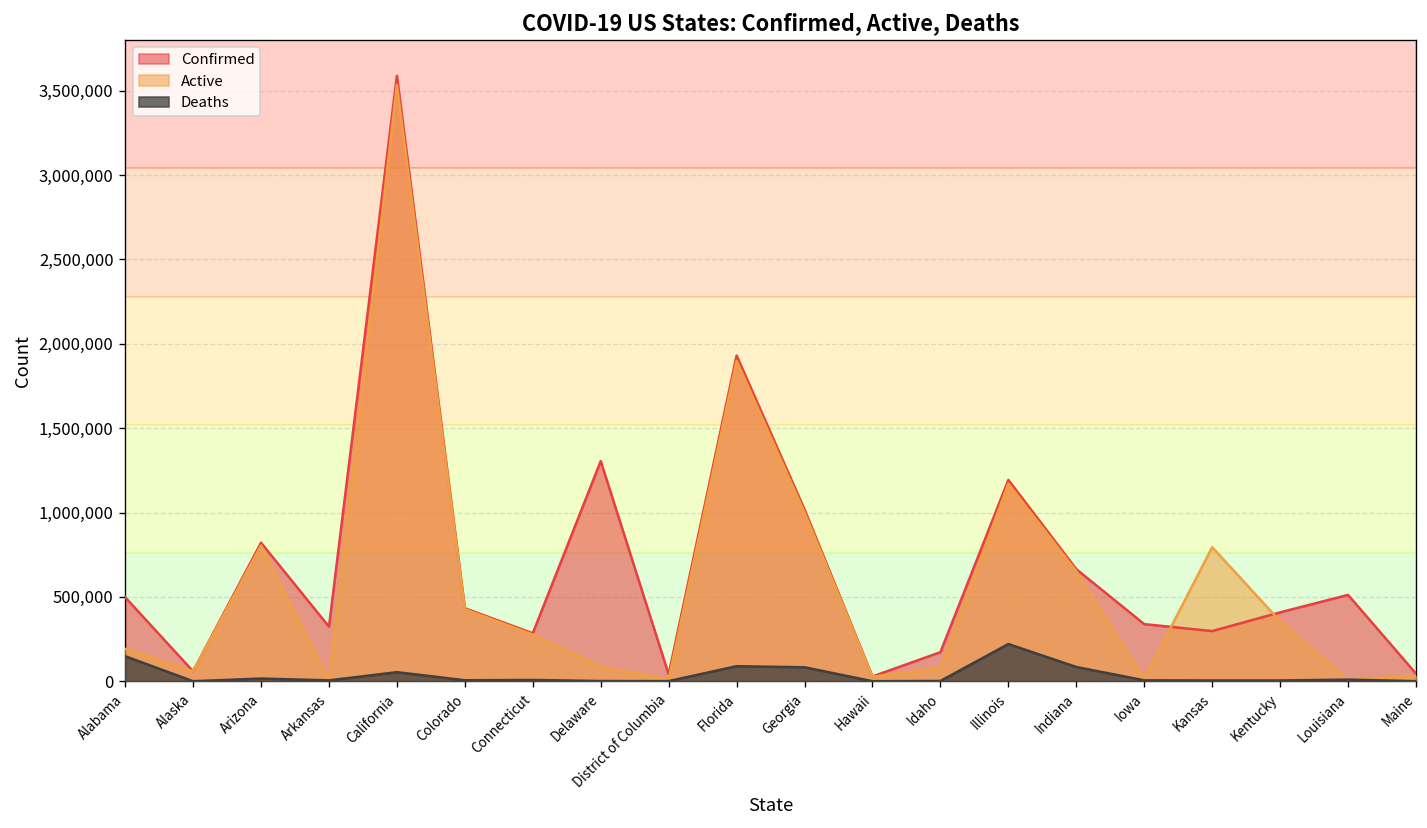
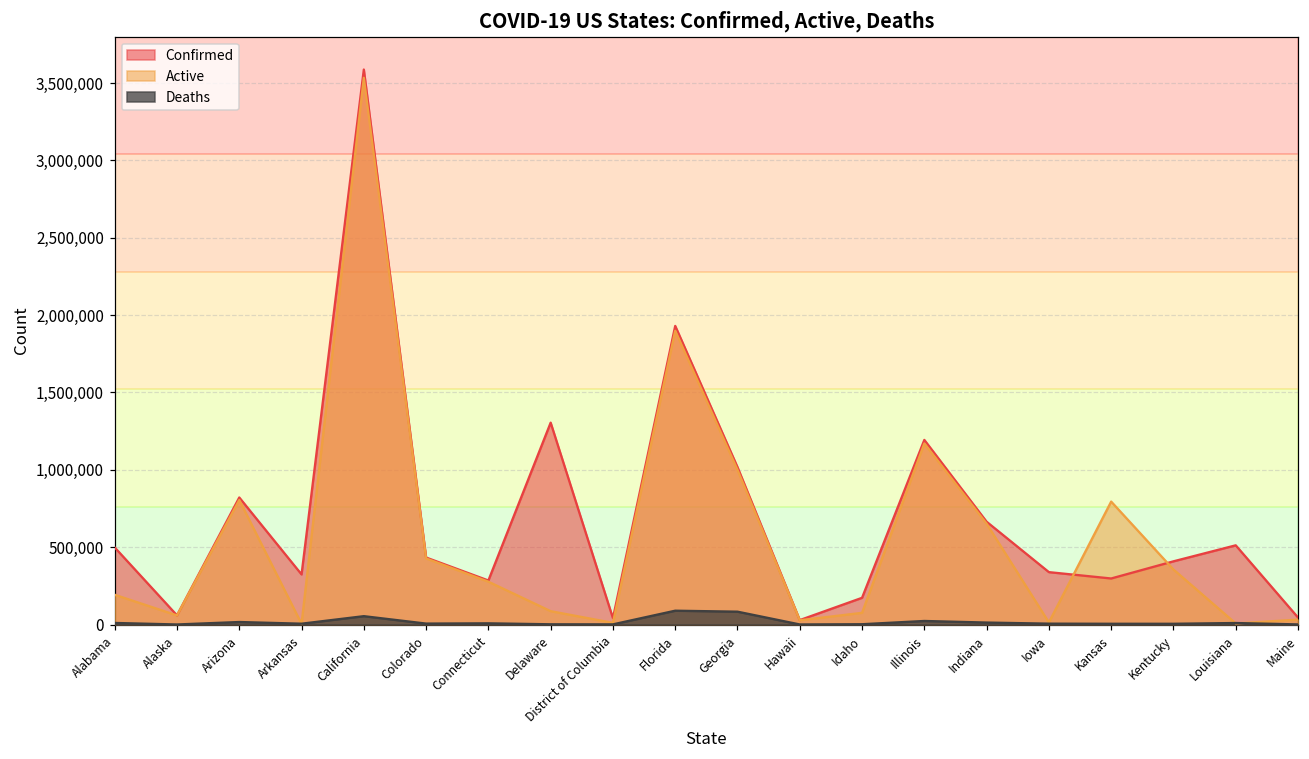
Deaths, Alabama: 150,000 -> 10,000
Deaths, Illinois: 220,000 -> 20,000
Deaths, Indiana: 80,000 -> 10,000
